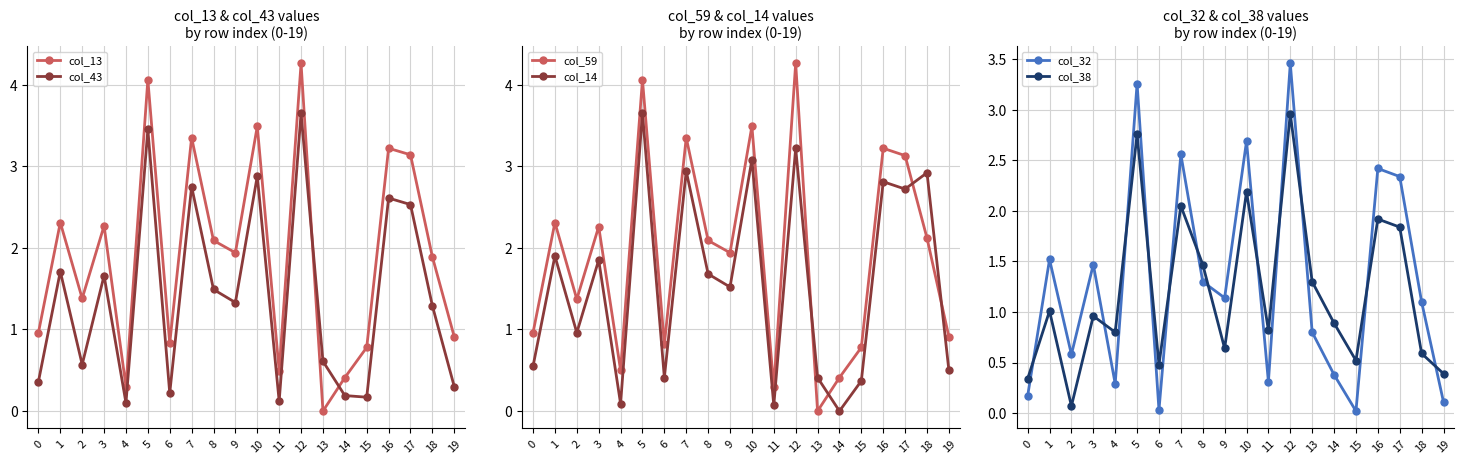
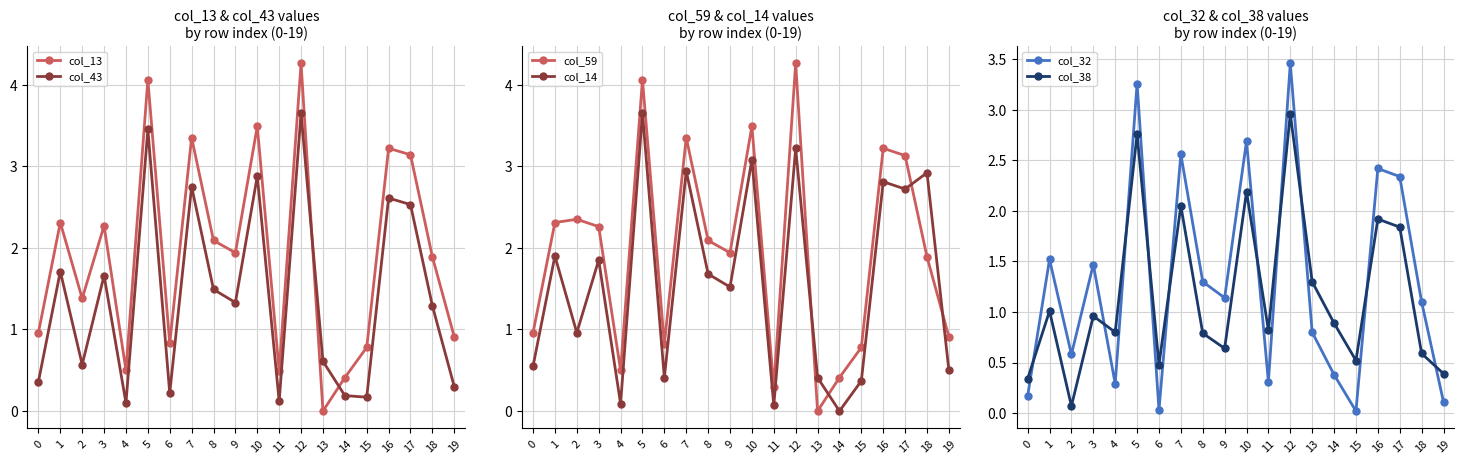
col_13 & col_43 values by row index (0-19), col_13, 4: 0.3 -> 0.5
col_59 & col_14 values by row index (0-19), col_59, 2: 1.4 -> 2.4
col_59 & col_14 values by row index (0-19), col_59, 18: 2.1 -> 1.9
col_32 & col_38 values by row index (0-19), col_38, 8: 1.47 -> 0.79
